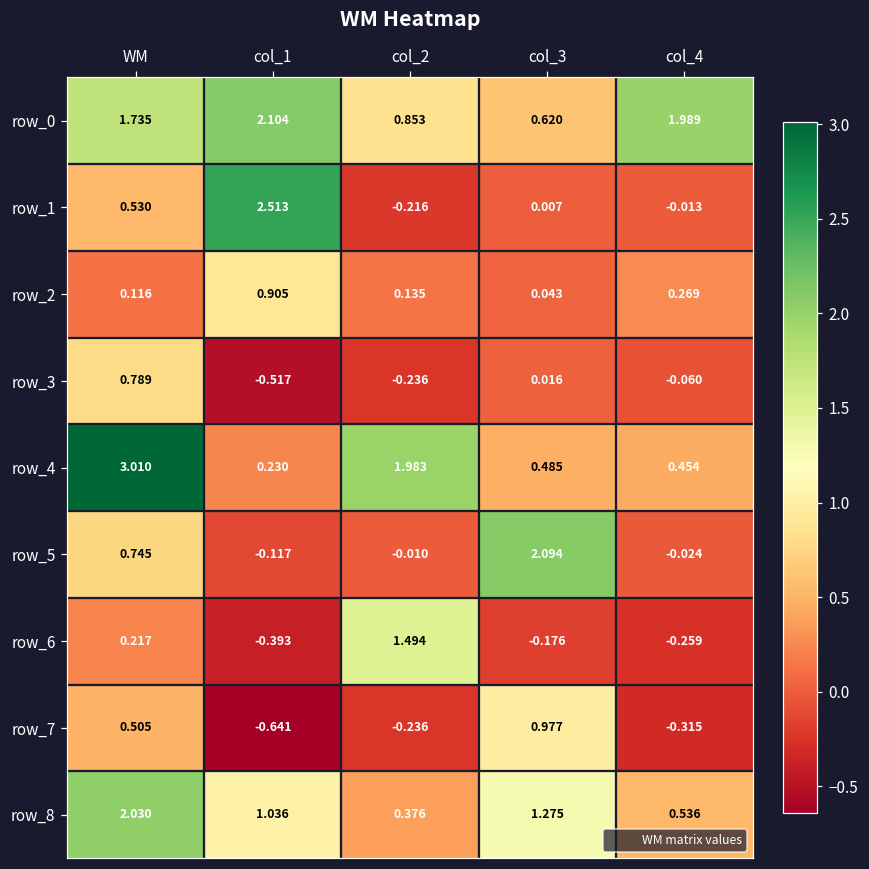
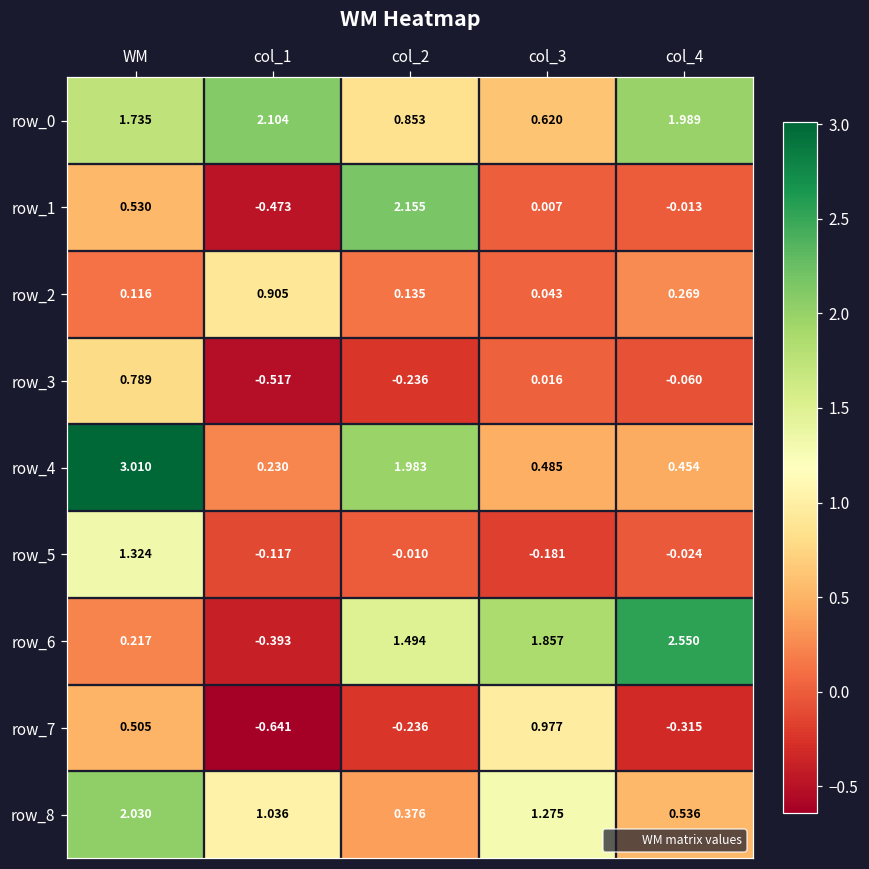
row_1, col_1: 2.513 -> -0.473
row_1, col_2: -0.216 -> 2.155
row_5, WM: 0.745 -> 1.324
row_5, col_3: 2.094 -> -0.181
row_6, col_3: -0.176 -> 1.857
row_6, col_4: -0.259 -> 2.550
